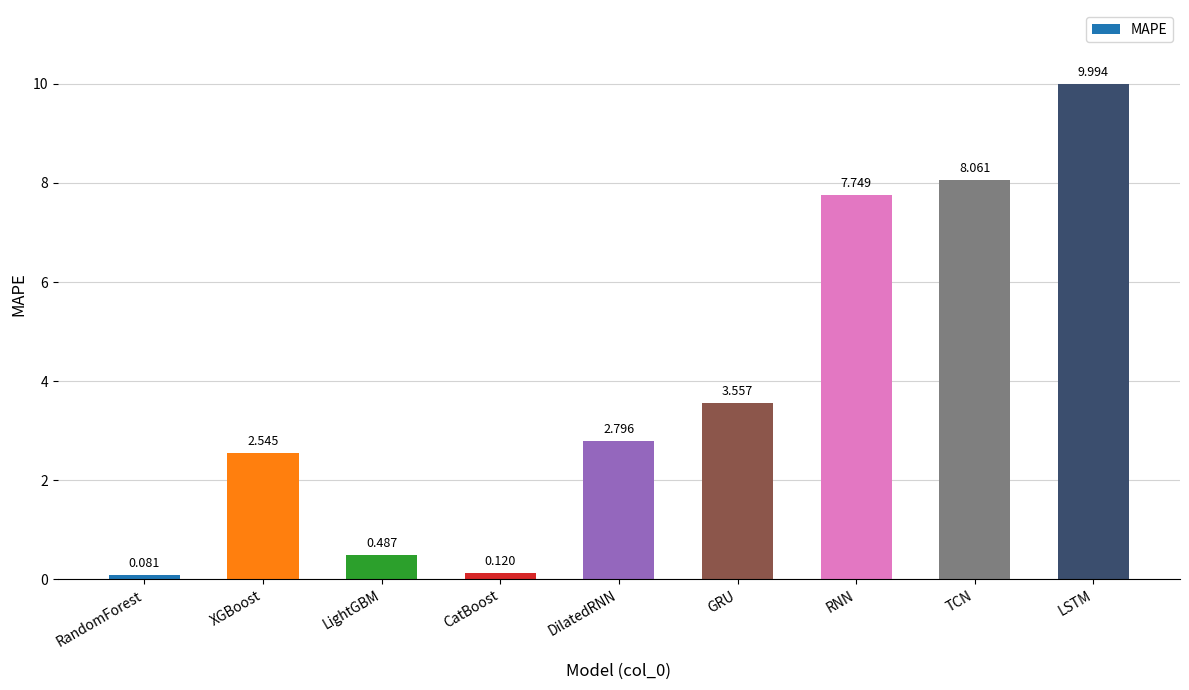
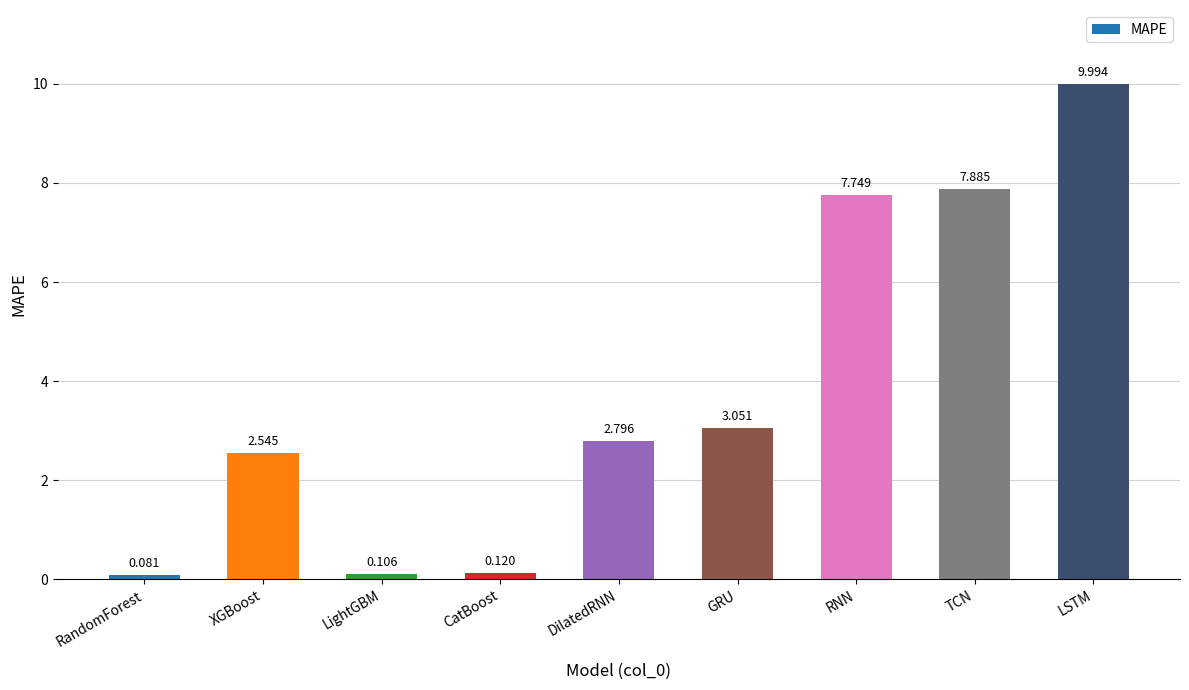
LightGBM: 0.487 -> 0.106
GRU: 3.557 -> 3.051
TCN: 8.061 -> 7.885
